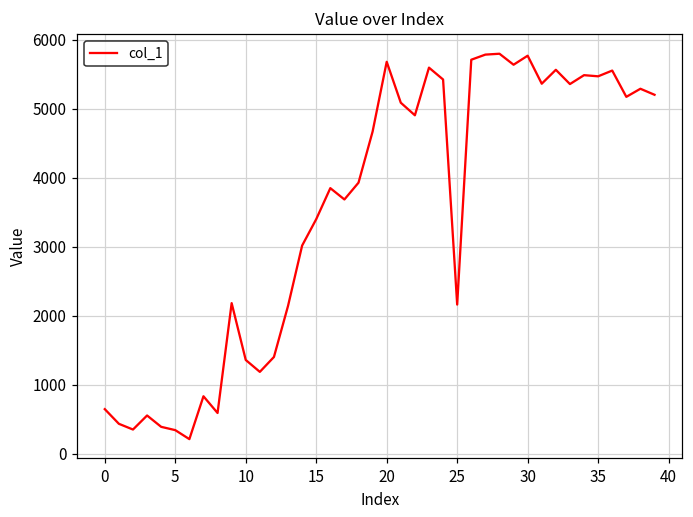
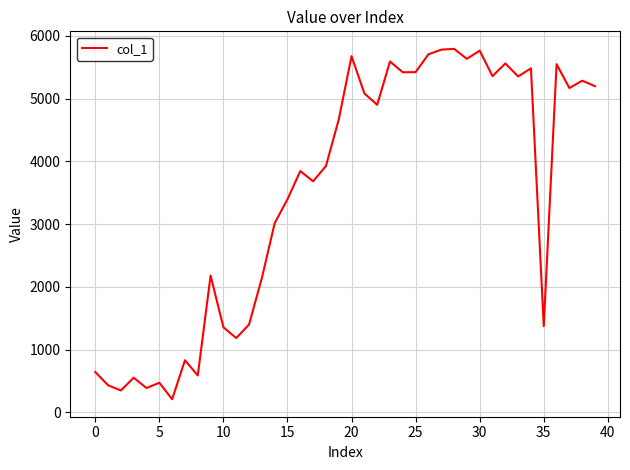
5: 300 -> 500
25: 2200 -> 5400
35: 5500 -> 1400
